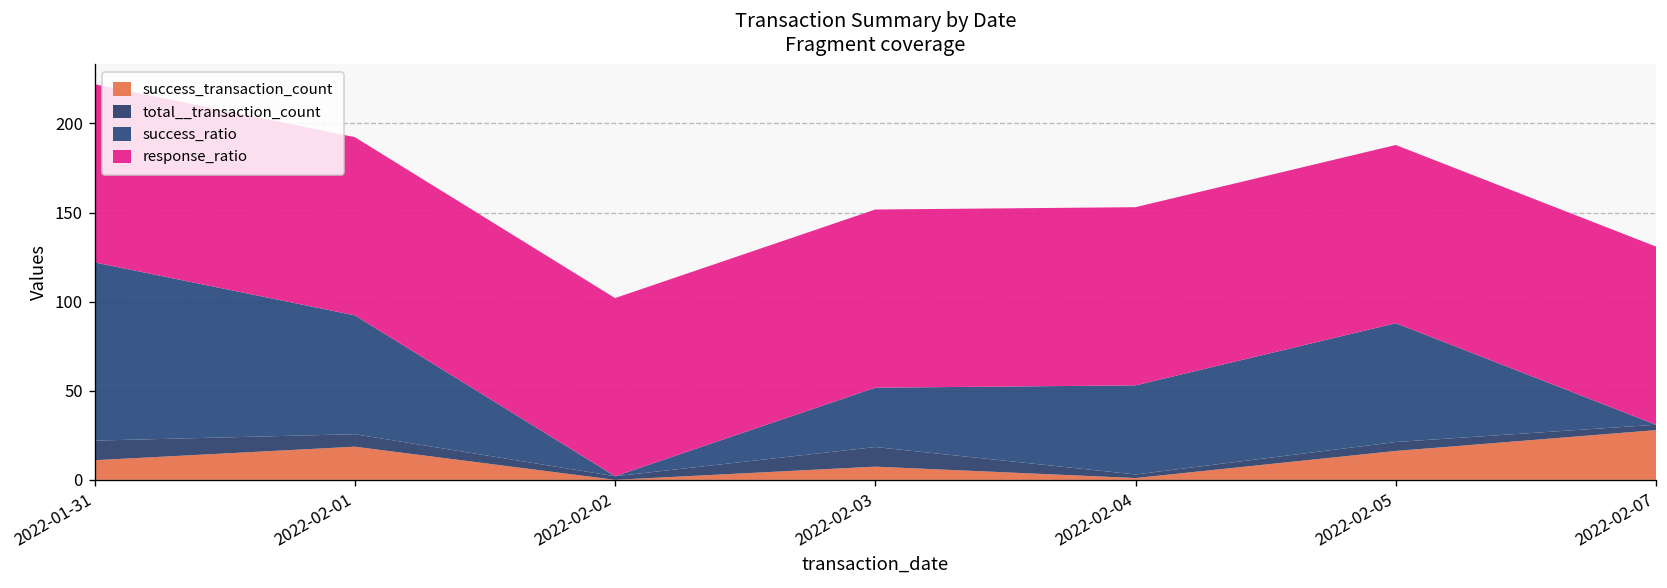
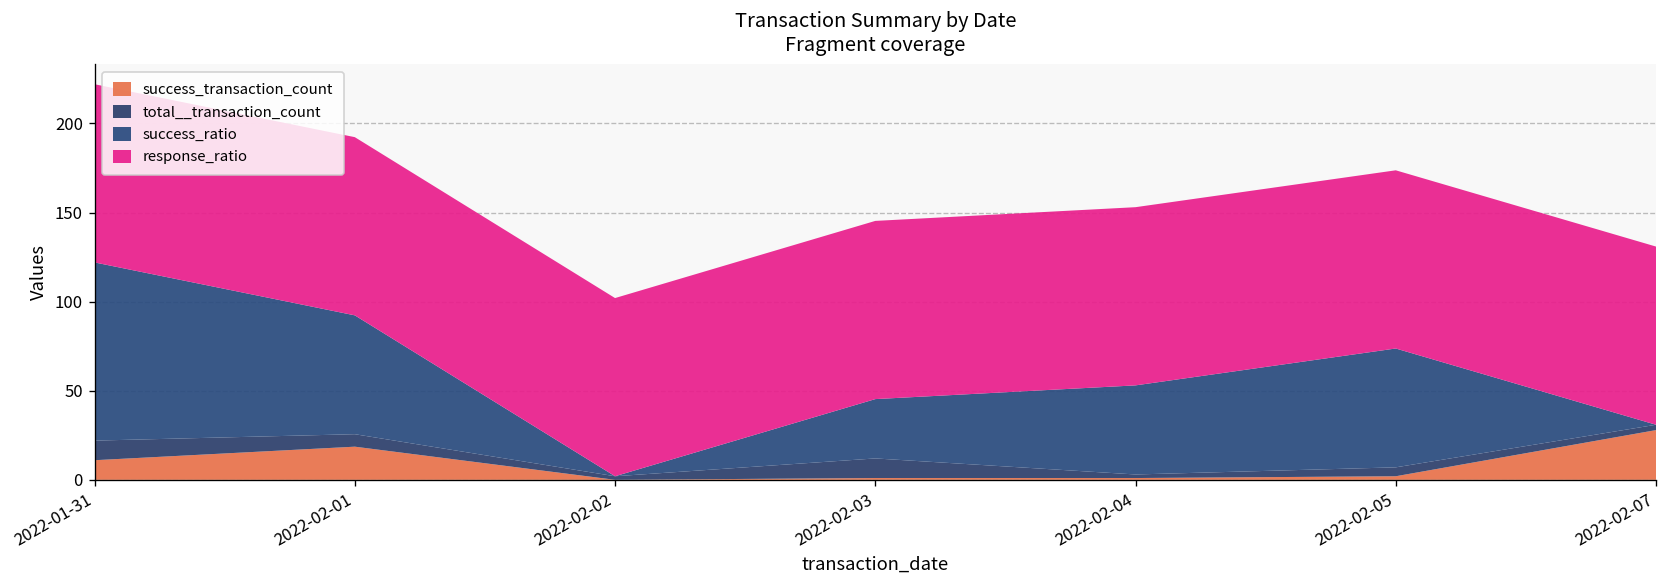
success_transaction_count, 2022-02-03: 7 -> 1
success_transaction_count, 2022-02-05: 16 -> 2
